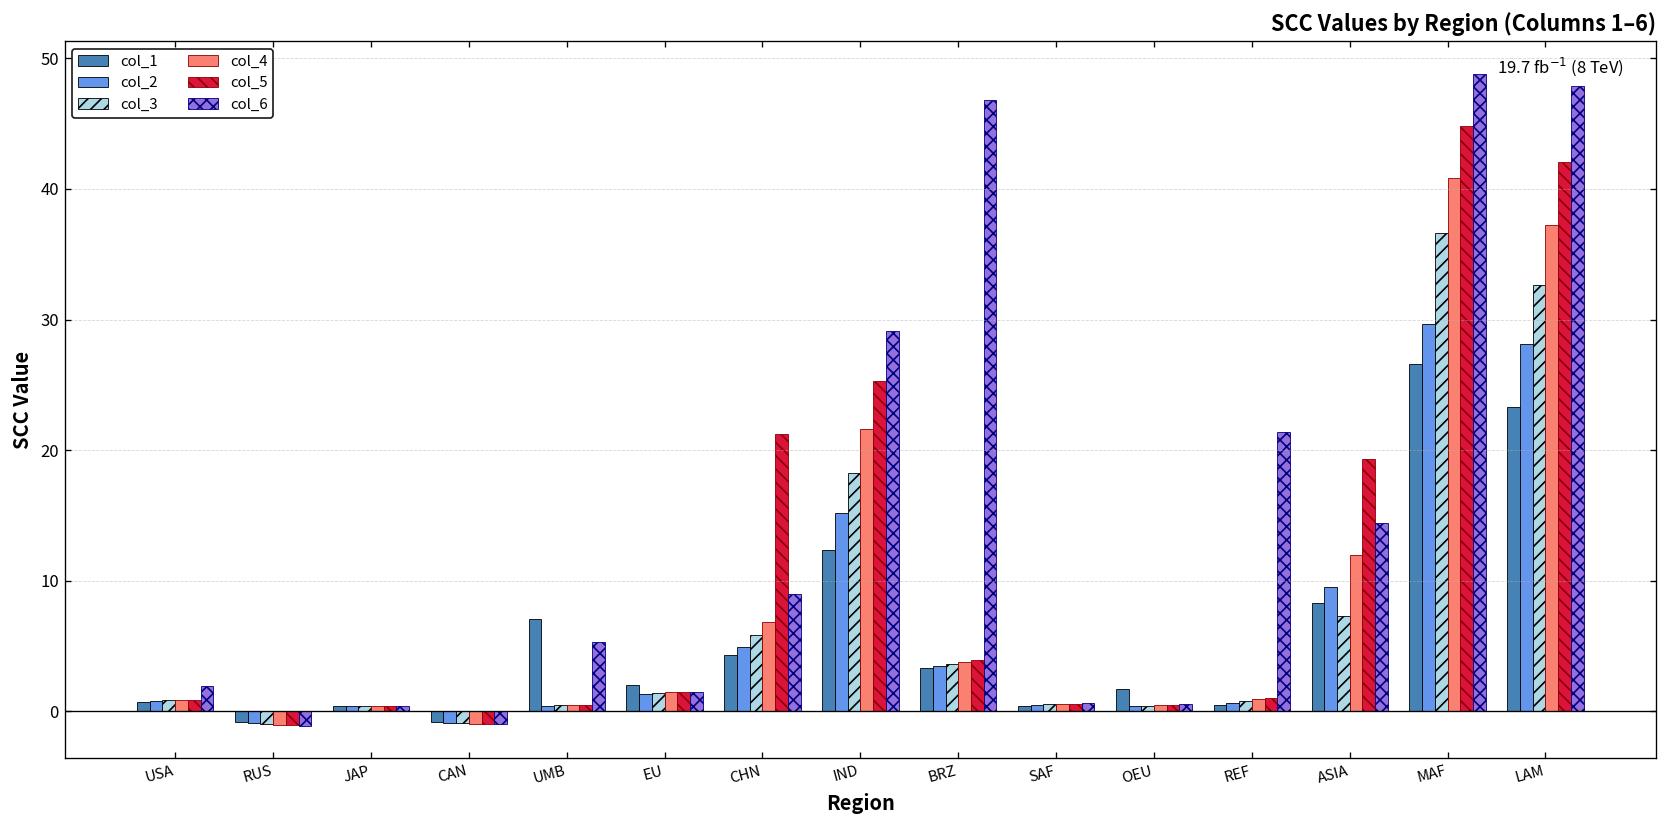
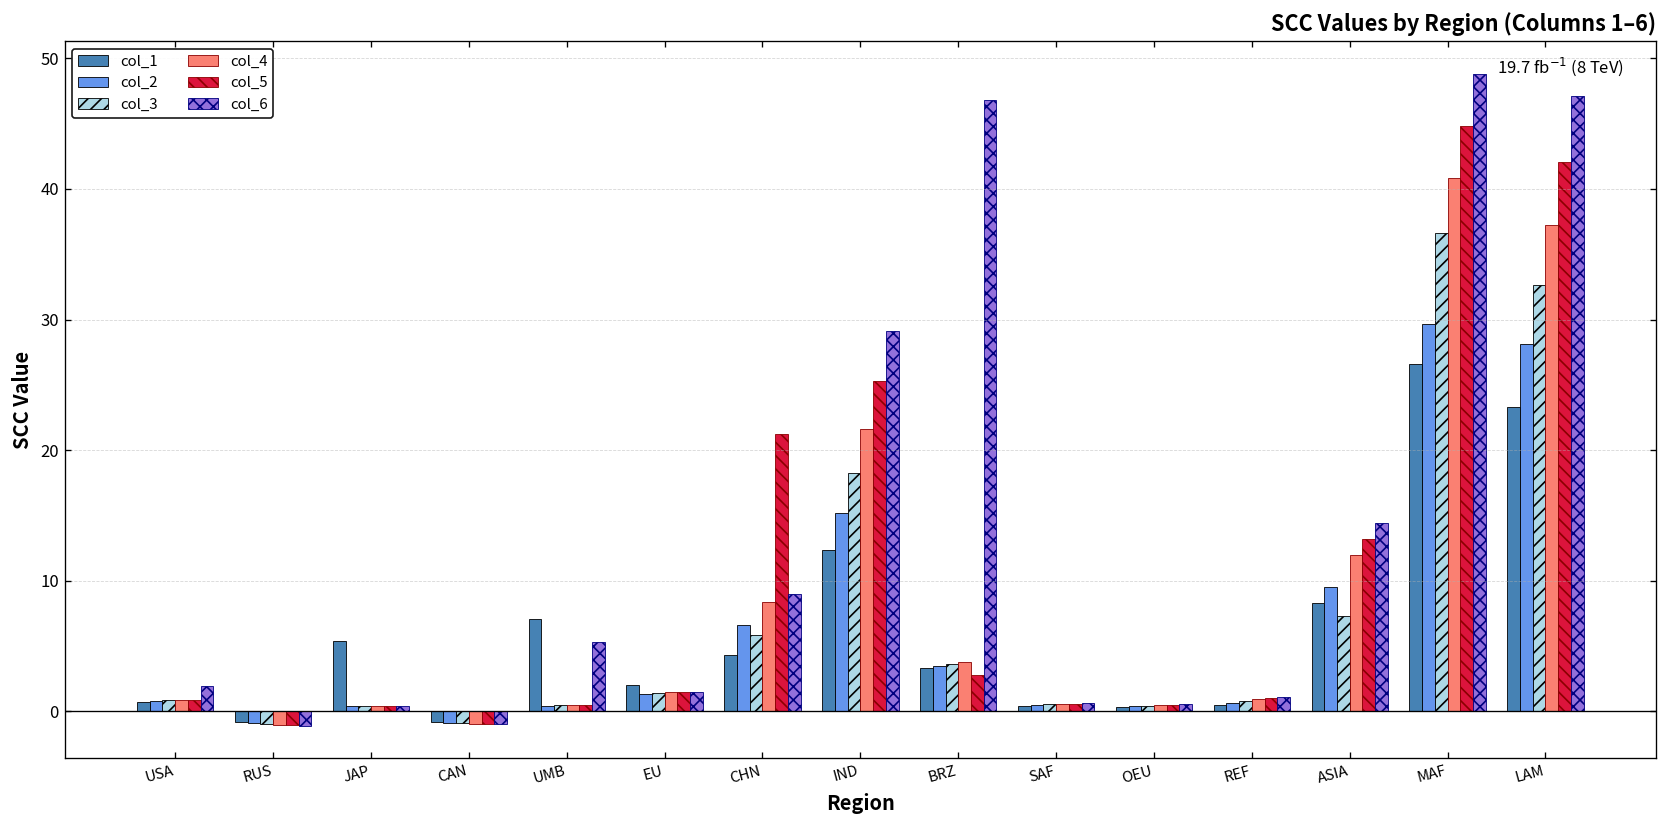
col_1, JAP: 0.4 -> 5.3
col_2, CHN: 4.9 -> 6.6
col_4, CHN: 6.8 -> 8.4
col_5, BRZ: 3.9 -> 2.8
col_1, OEU: 1.7 -> 0.3
col_6, REF: 21.3 -> 1.1
col_5, ASIA: 19.3 -> 13.2
col_6, LAM: 47.9 -> 47.1
